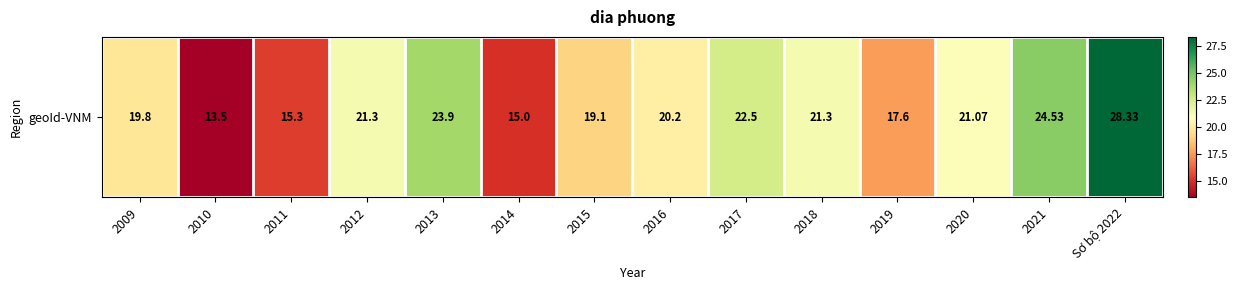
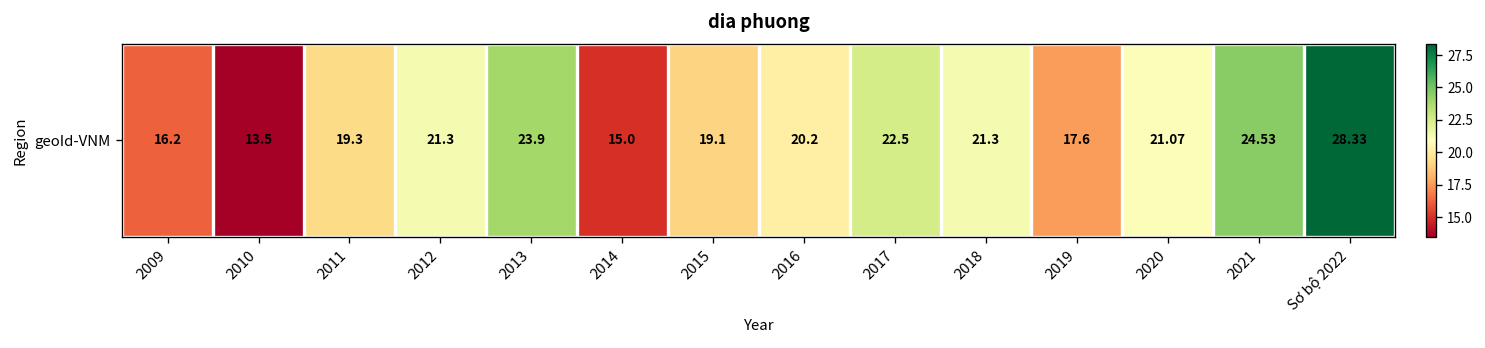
geoId-VNM, 2009: 19.8 -> 16.2
geoId-VNM, 2011: 15.3 -> 19.3
